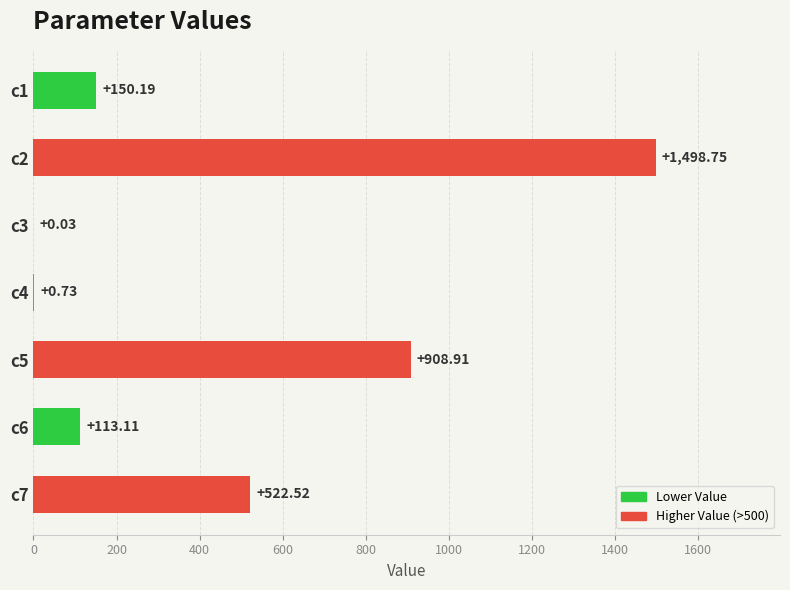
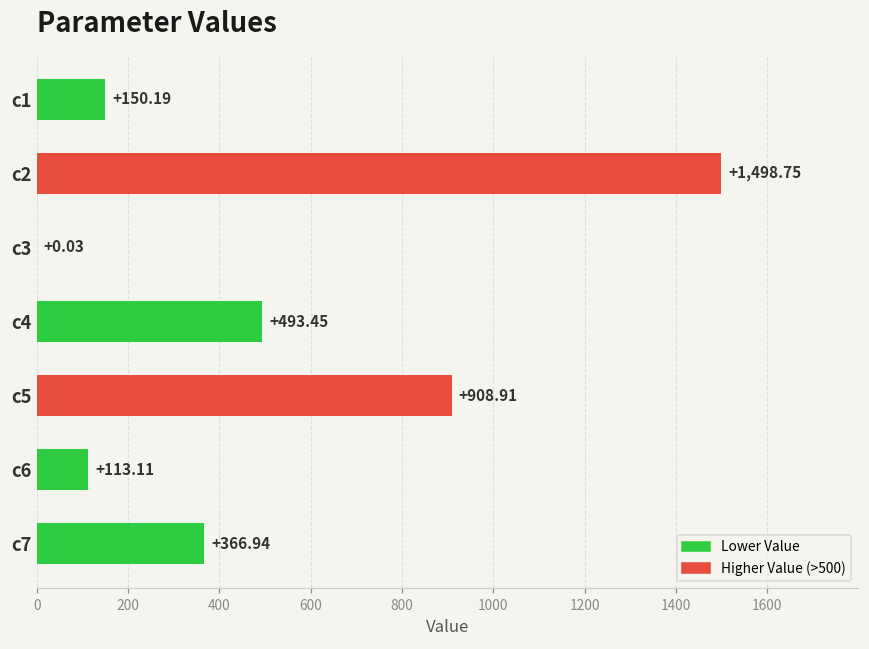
c4: +0.73 -> +493.45
c7: +522.52 -> +366.94
